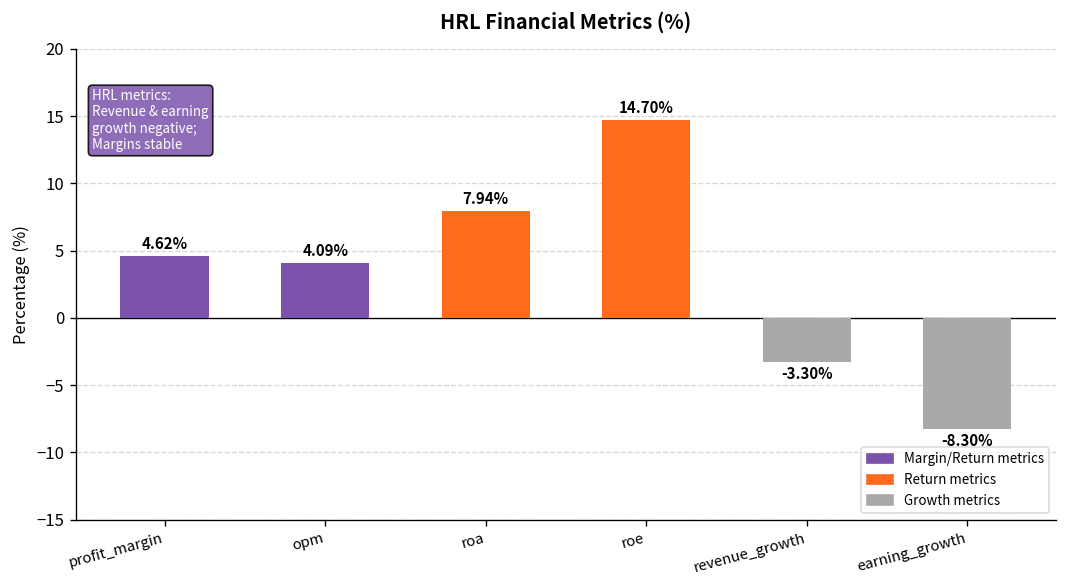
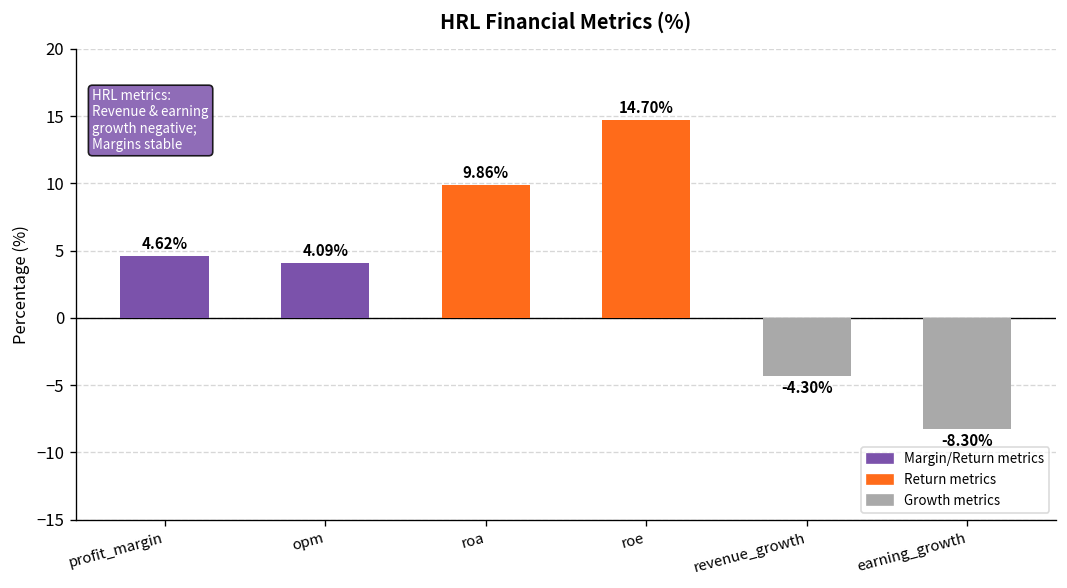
roa: 7.94% -> 9.86%
revenue_growth: -3.30% -> -4.30%
